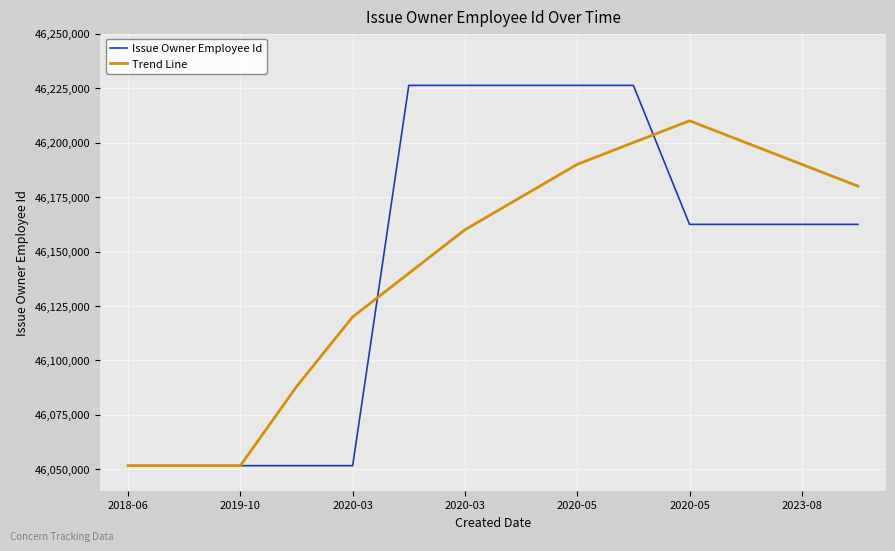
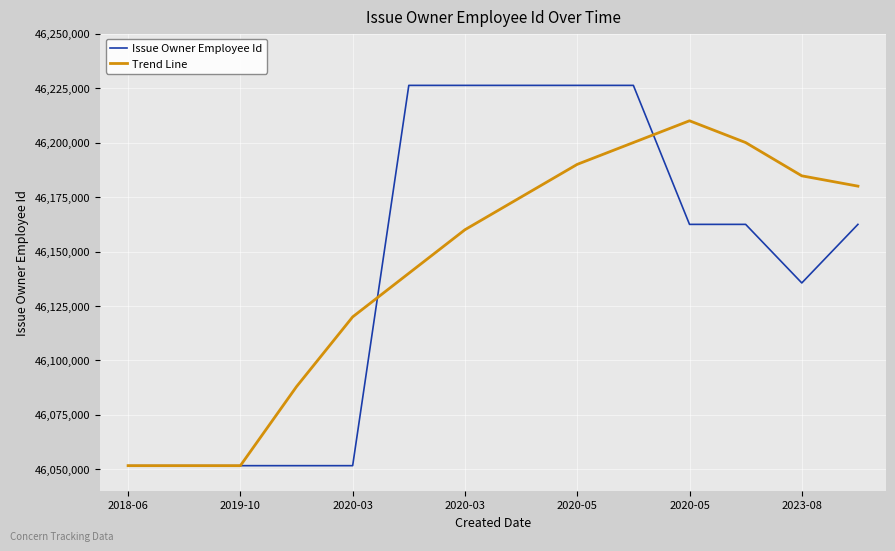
Issue Owner Employee Id, 2023-08: 46,162,000 -> 46,136,000
Trend Line, 2023-08: 46,190,000 -> 46,185,000
